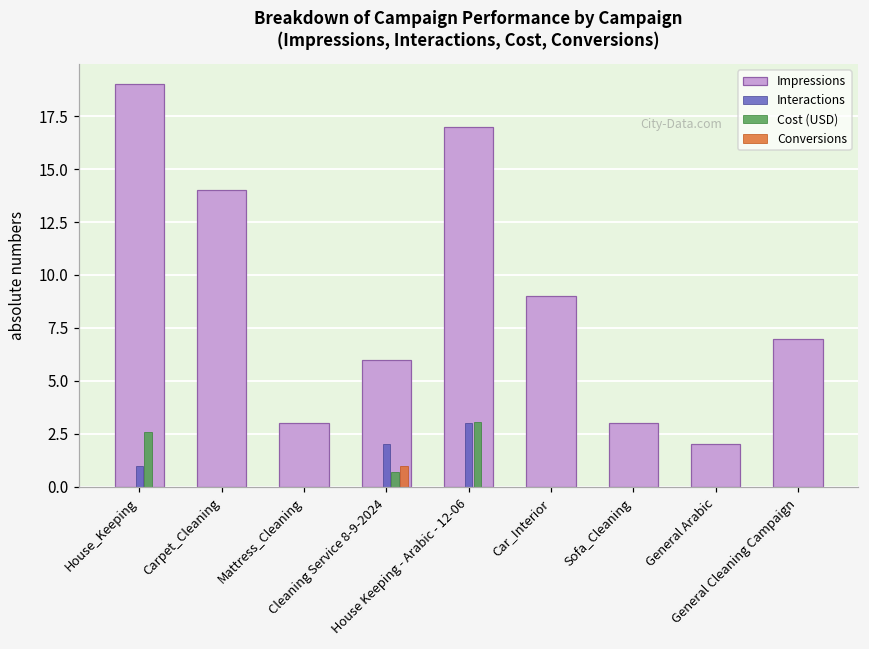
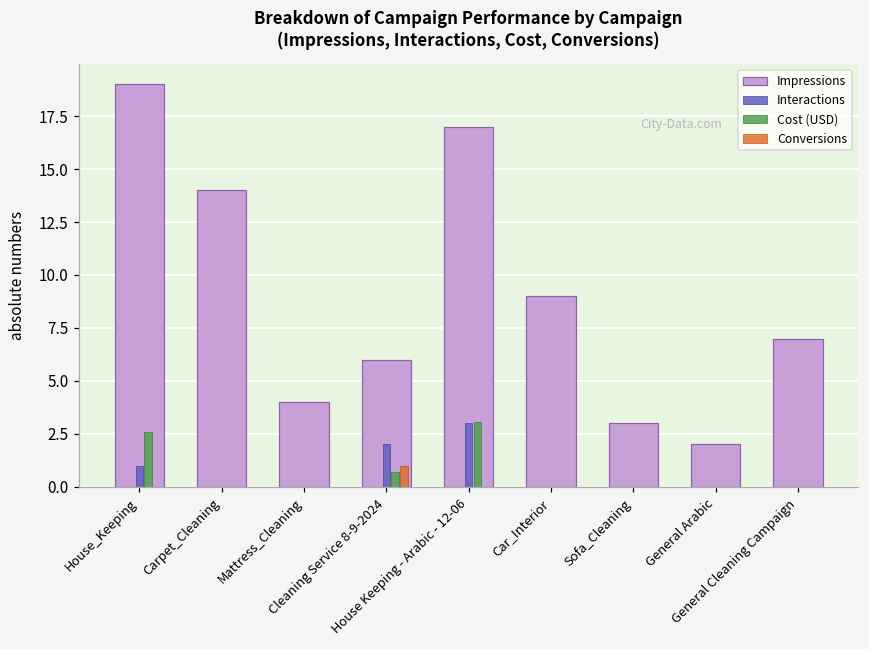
Impressions, Mattress_Cleaning: 3 -> 4
